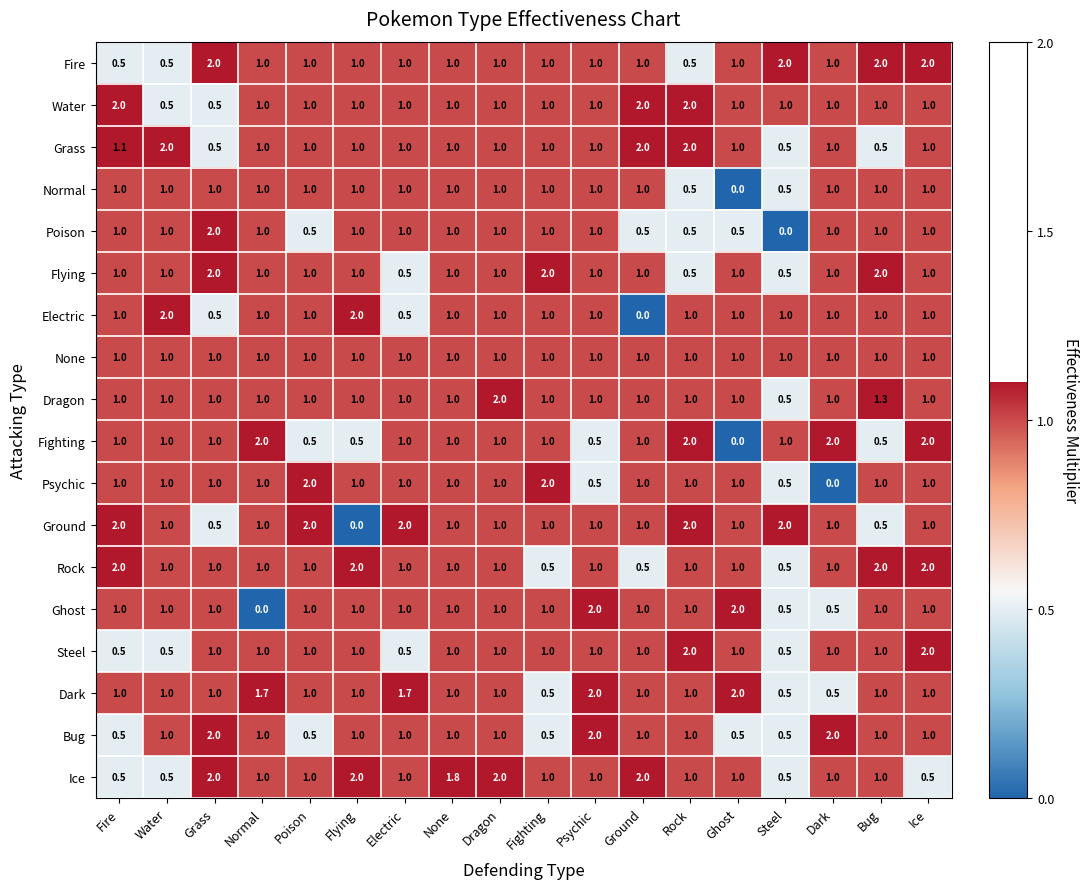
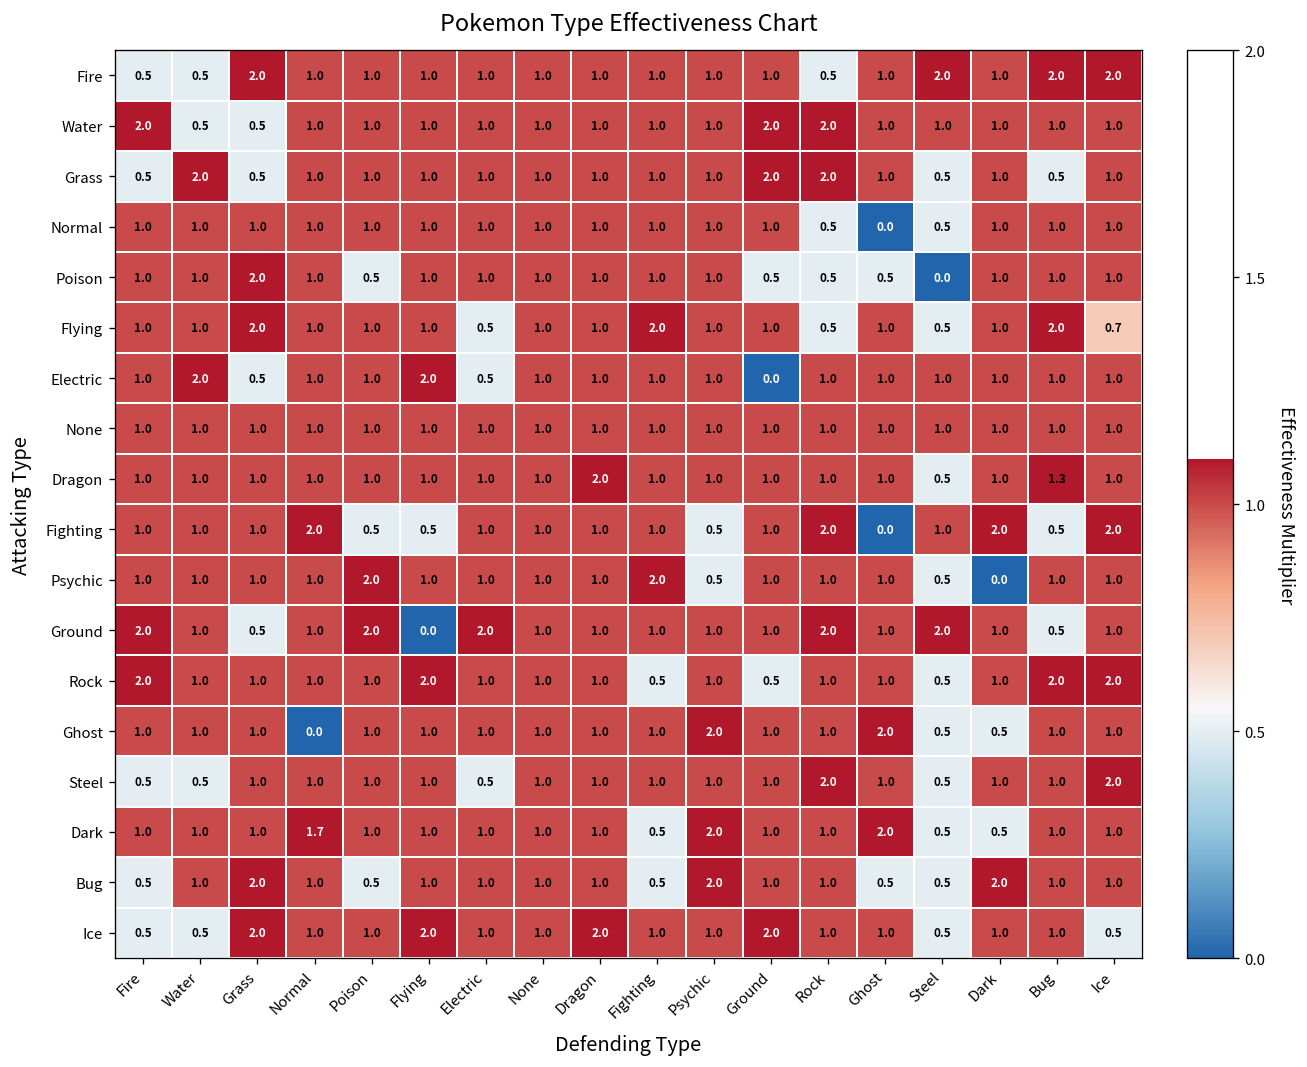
Grass, Fire: 1.1 -> 0.5
Flying, Ice: 1.0 -> 0.7
Dark, Electric: 1.7 -> 1.0
Ice, None: 1.8 -> 1.0
